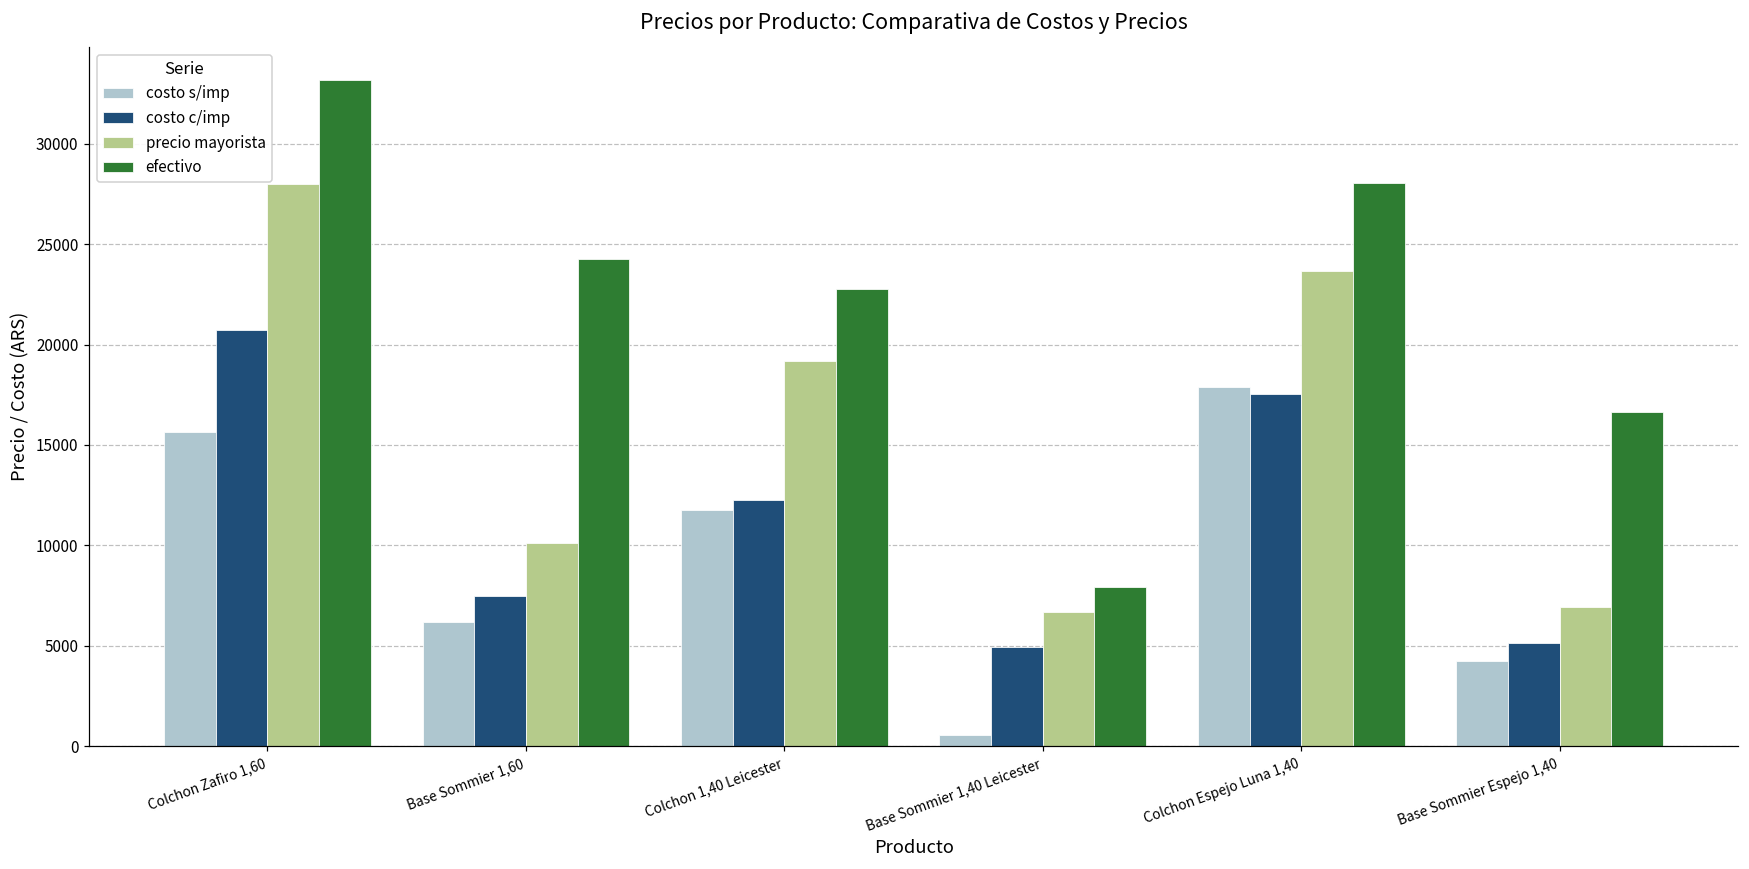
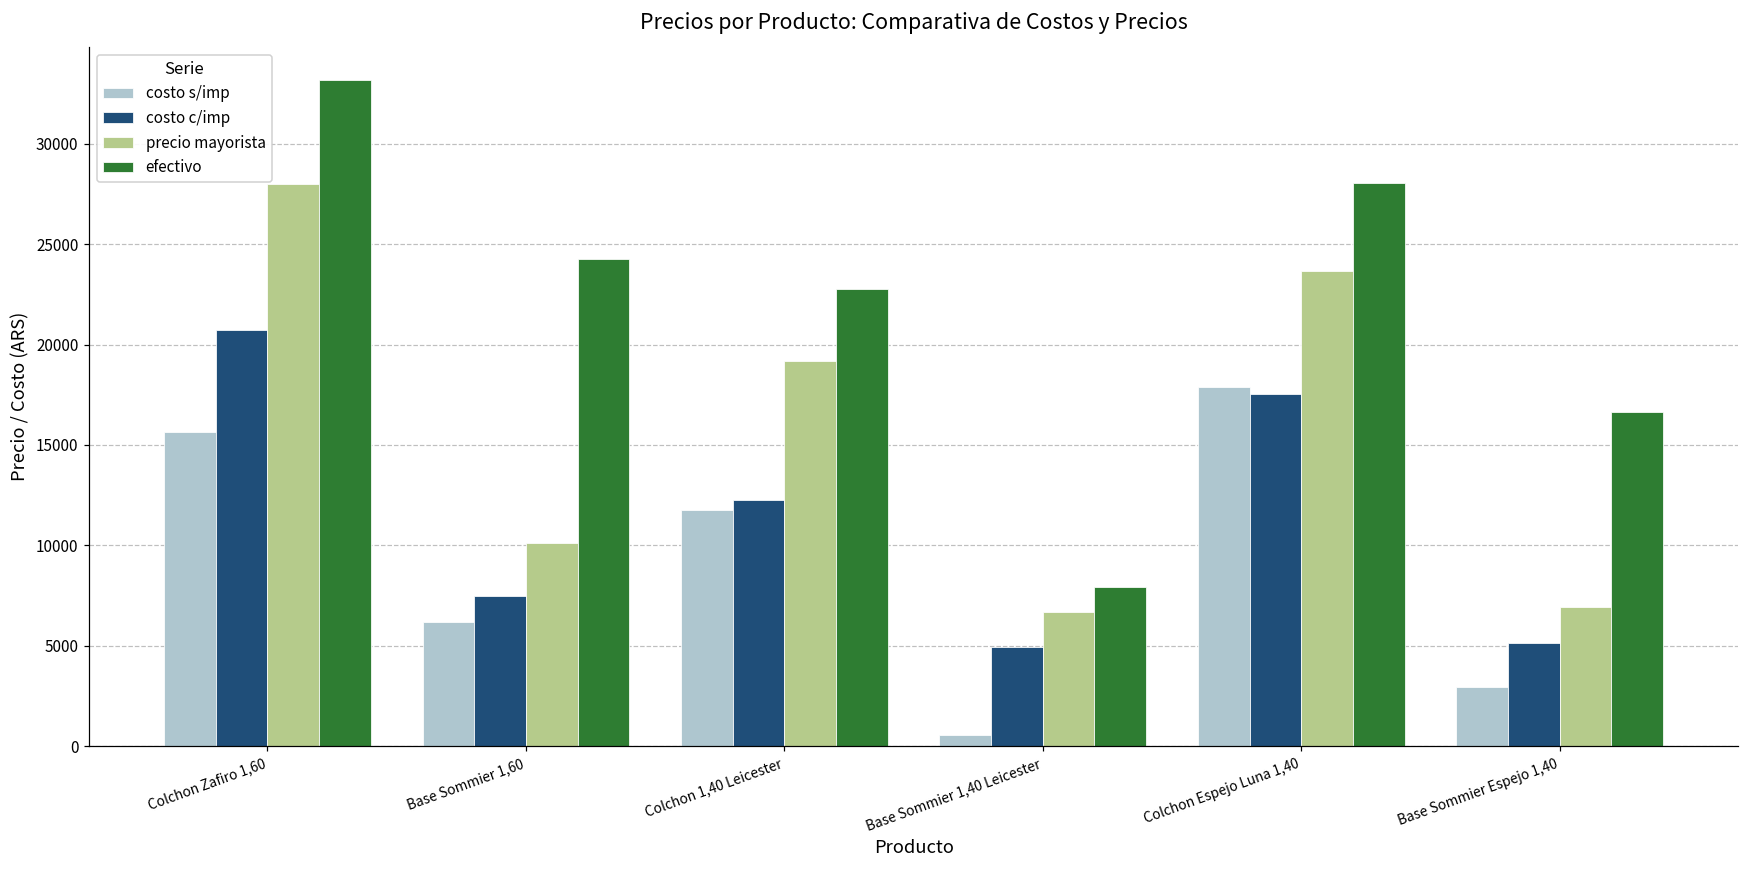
costo s/imp, Base Sommier Espejo 1,40: 4200 -> 2900
